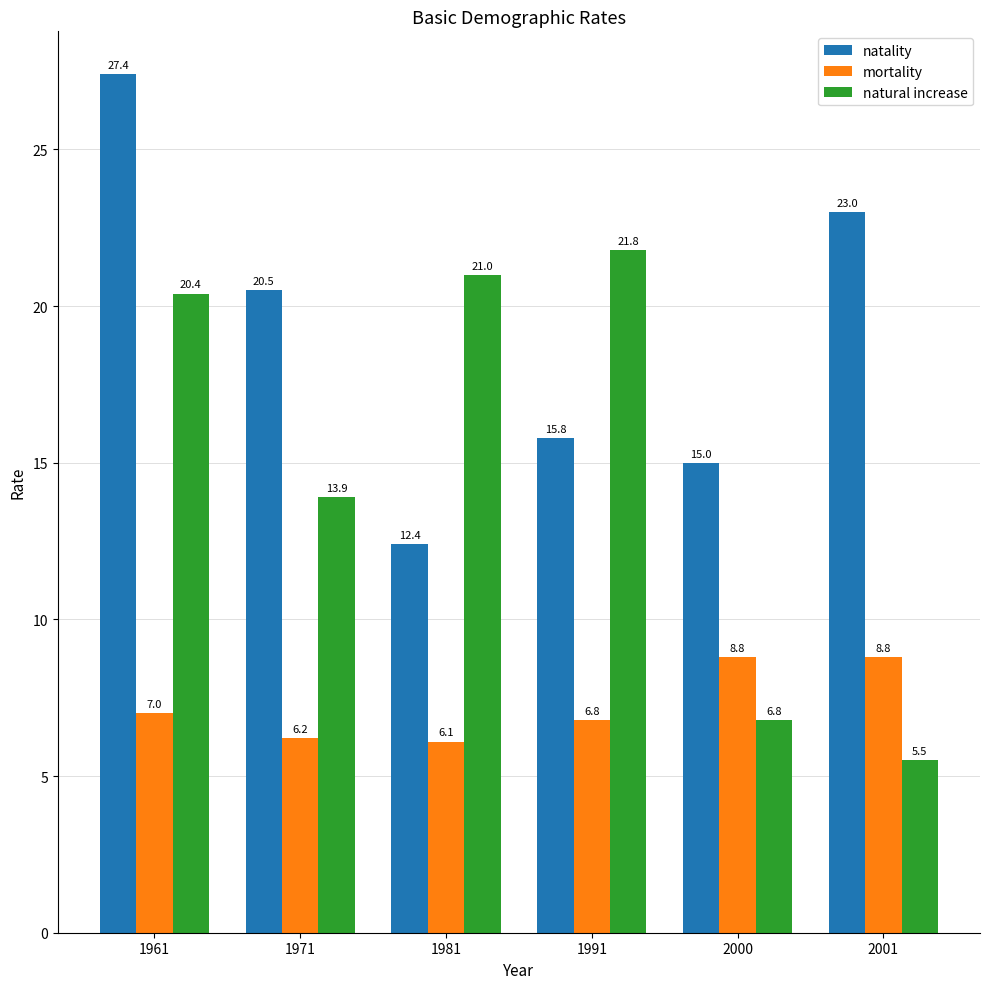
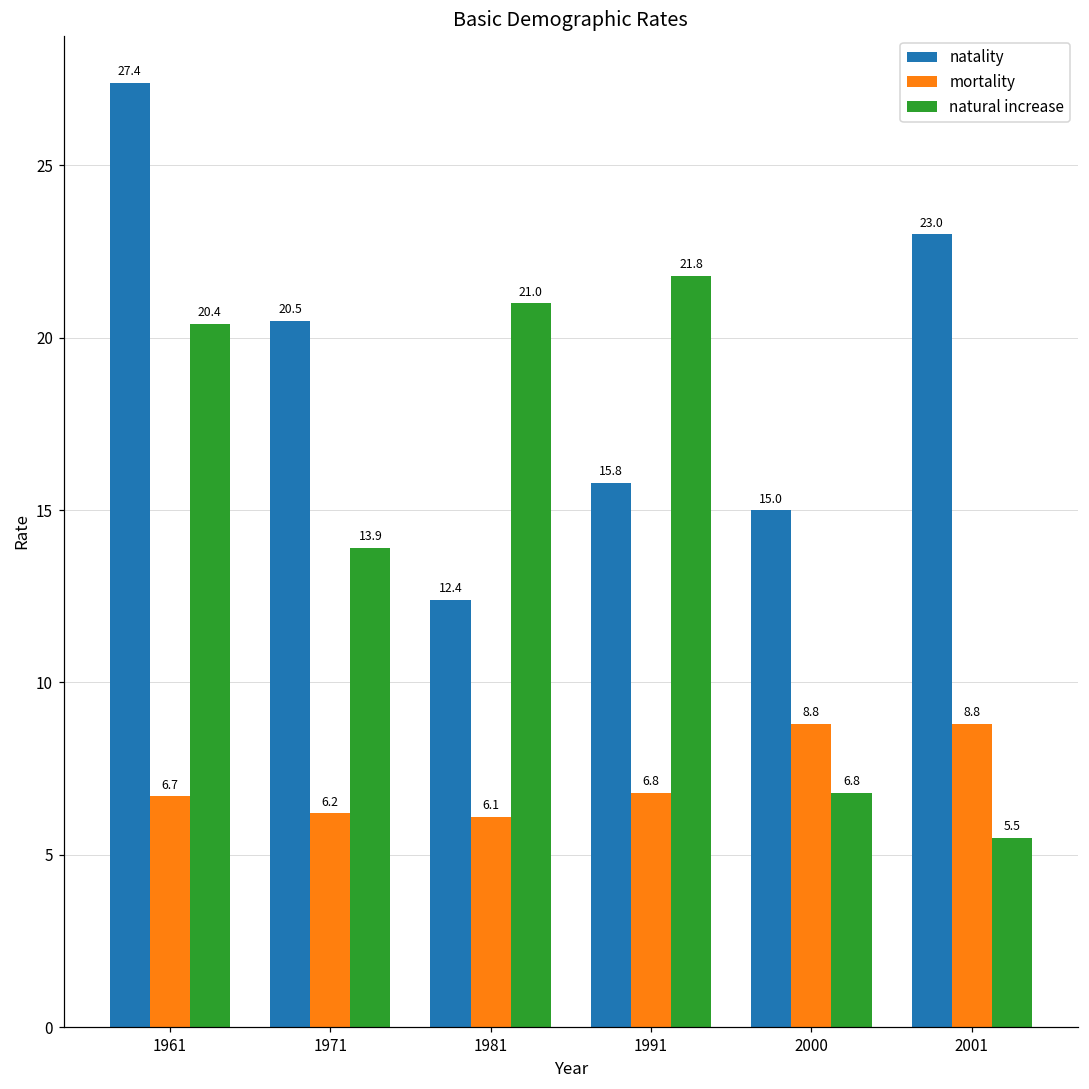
mortality, 1961: 7.0 -> 6.7
